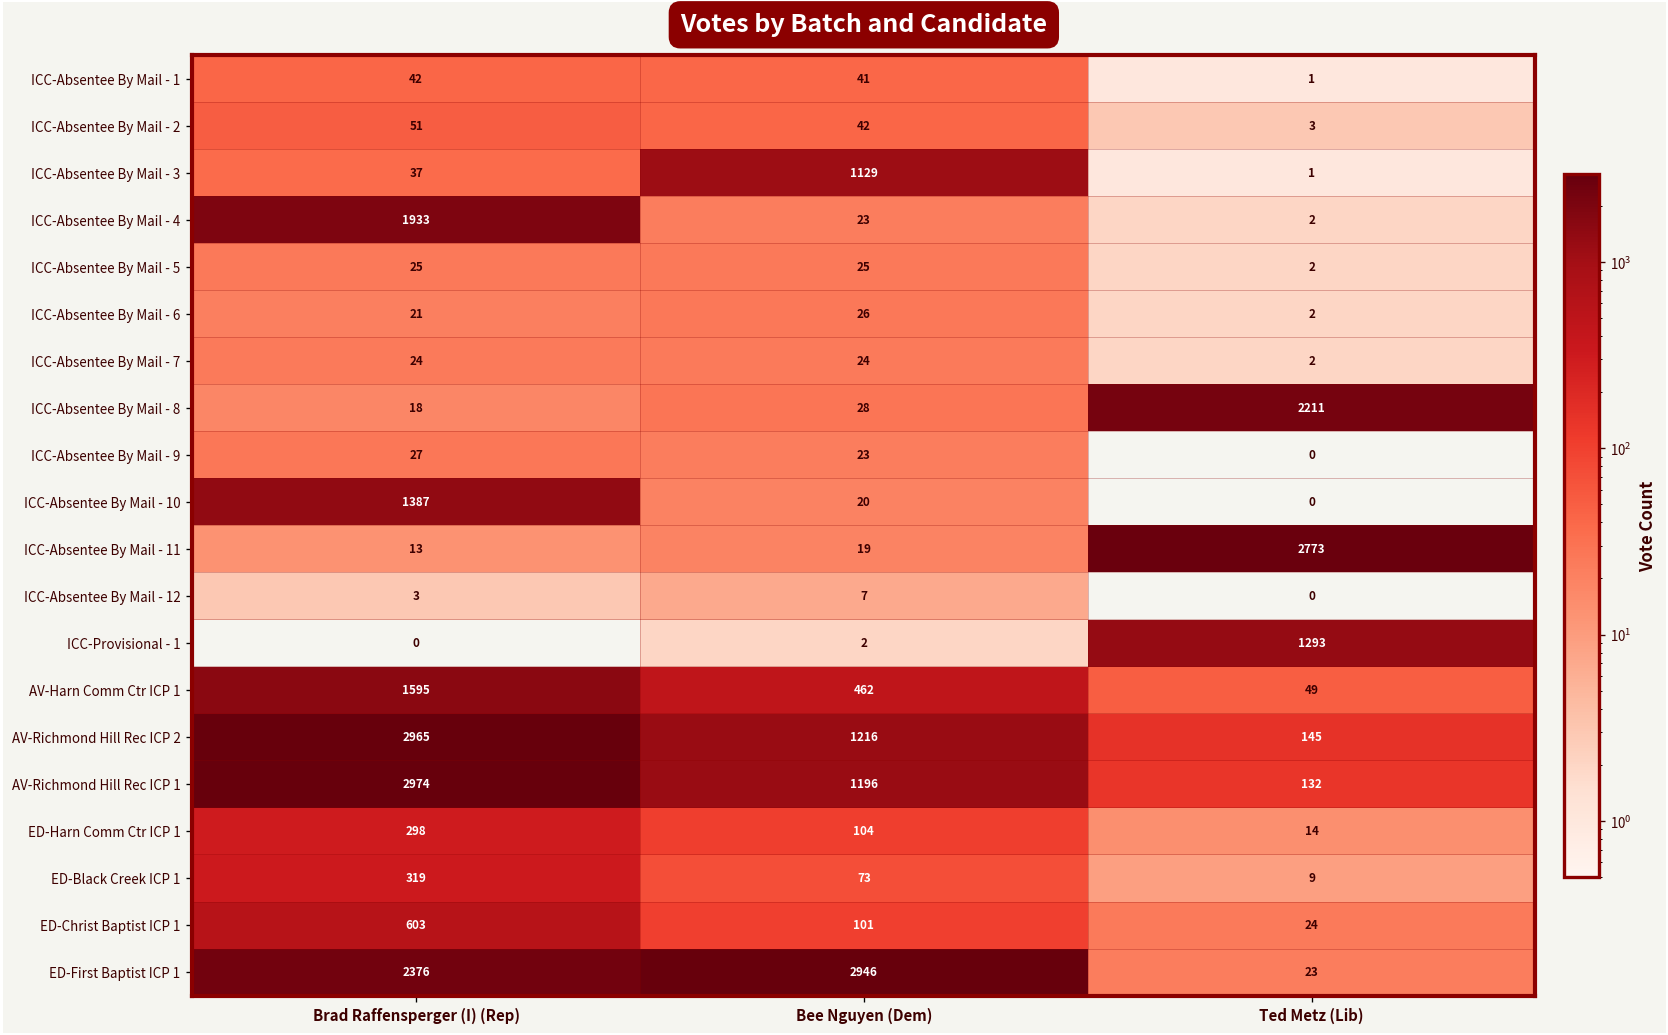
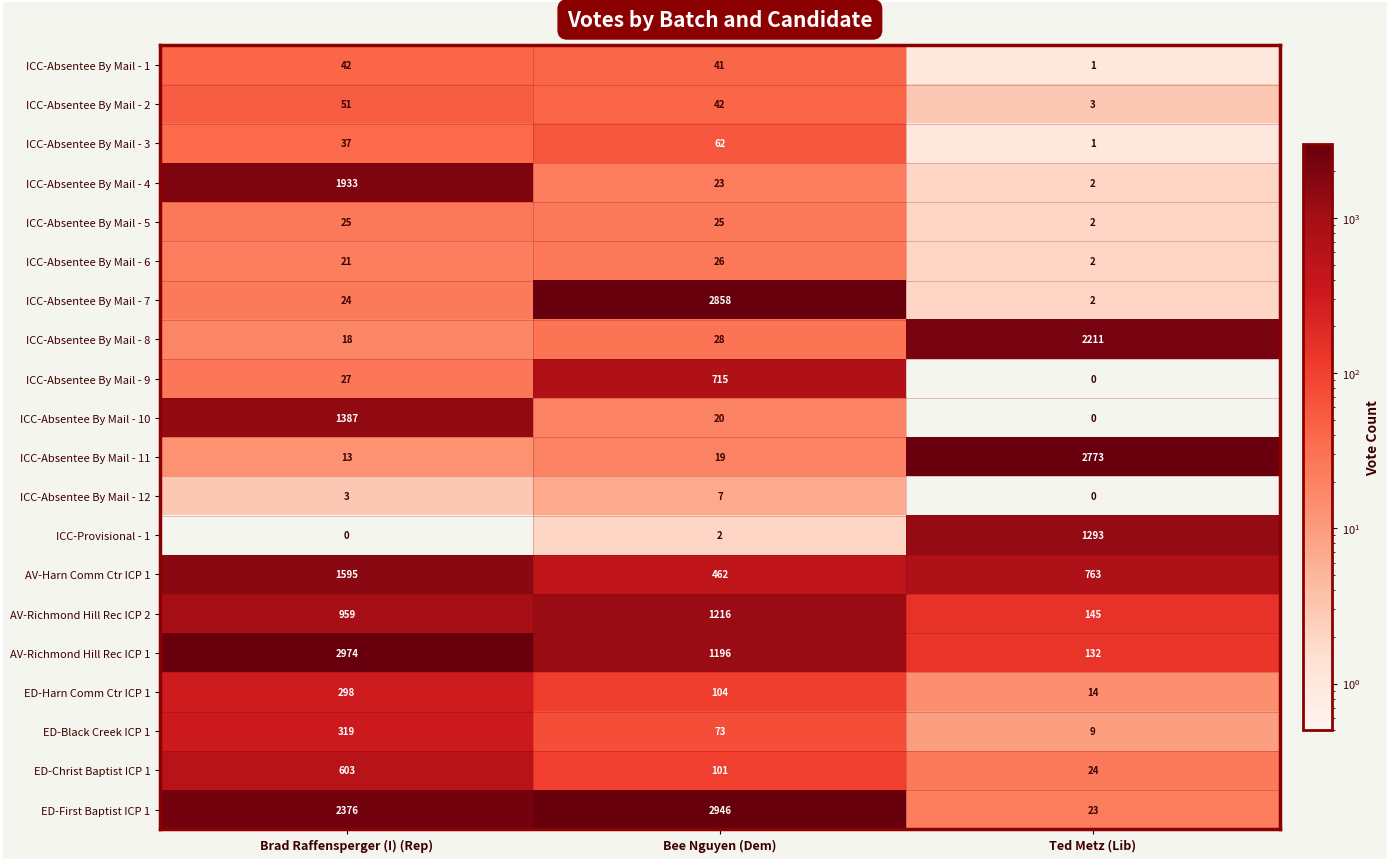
ICC-Absentee By Mail - 3, Bee Nguyen (Dem): 1129 -> 62
ICC-Absentee By Mail - 7, Bee Nguyen (Dem): 24 -> 2858
ICC-Absentee By Mail - 9, Bee Nguyen (Dem): 23 -> 715
AV-Harn Comm Ctr ICP 1, Ted Metz (Lib): 49 -> 763
AV-Richmond Hill Rec ICP 2, Brad Raffensperger (I) (Rep): 2965 -> 959
